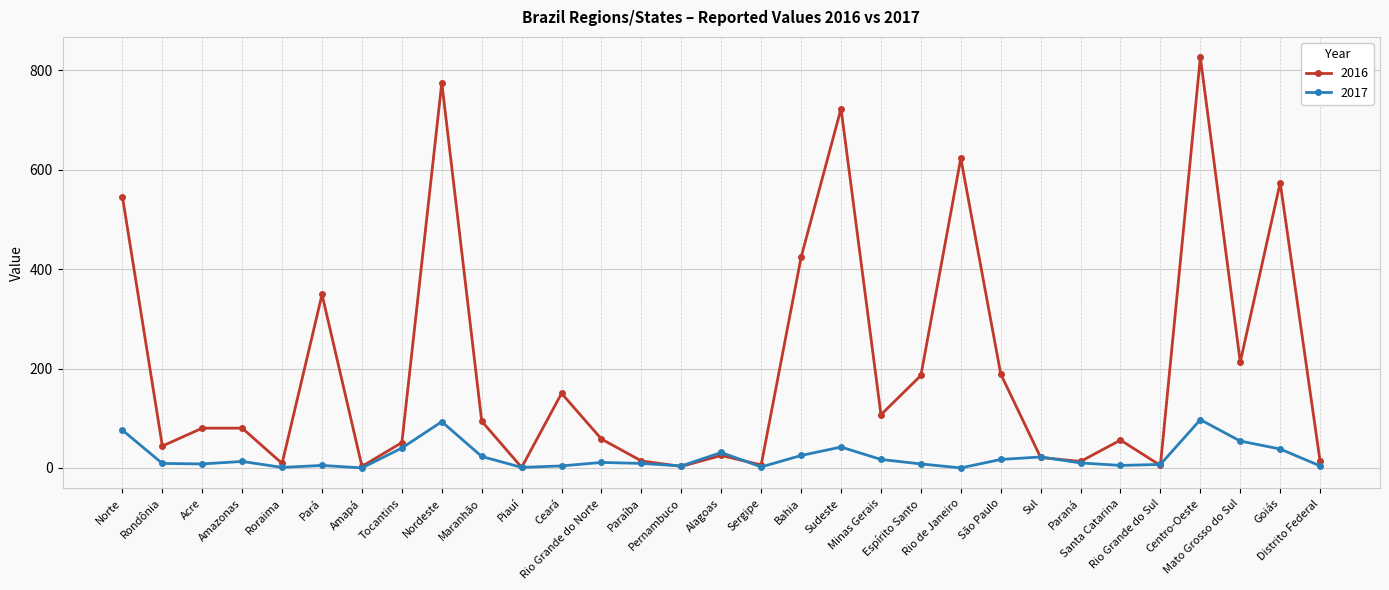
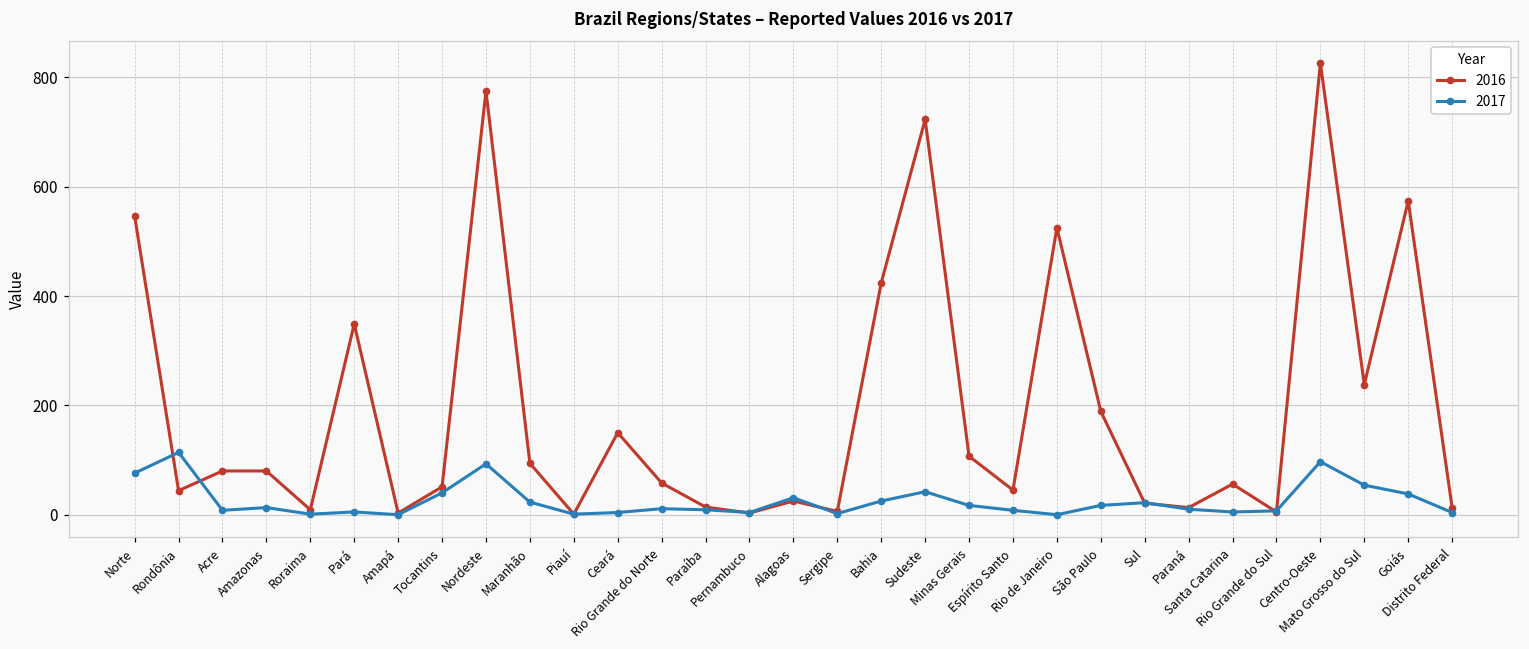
2017, Rondônia: 10 -> 110
2016, Espírito Santo: 190 -> 50
2016, Rio de Janeiro: 620 -> 530
2016, Mato Grosso do Sul: 210 -> 240
